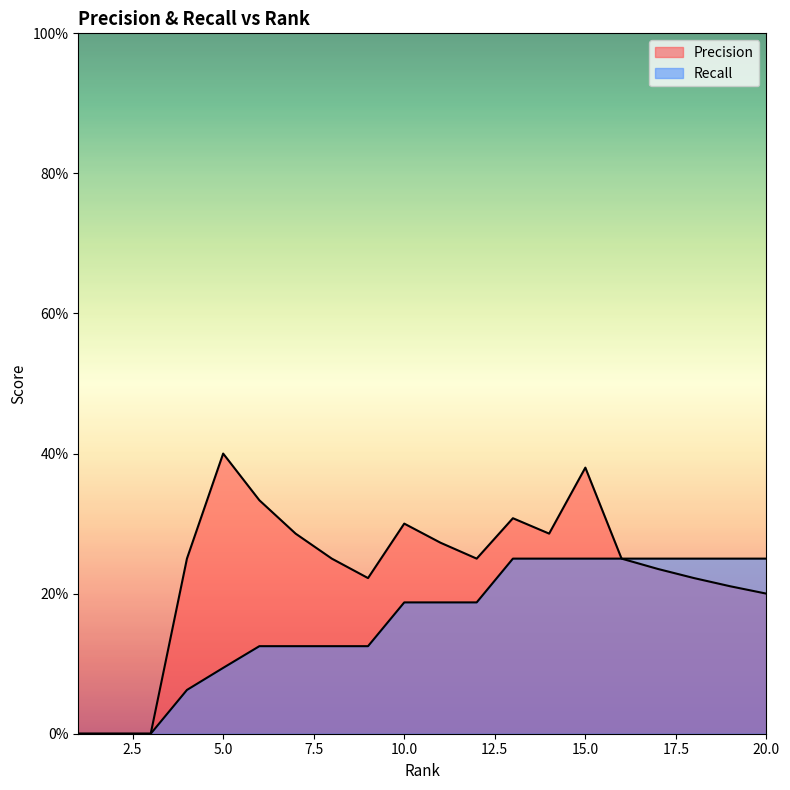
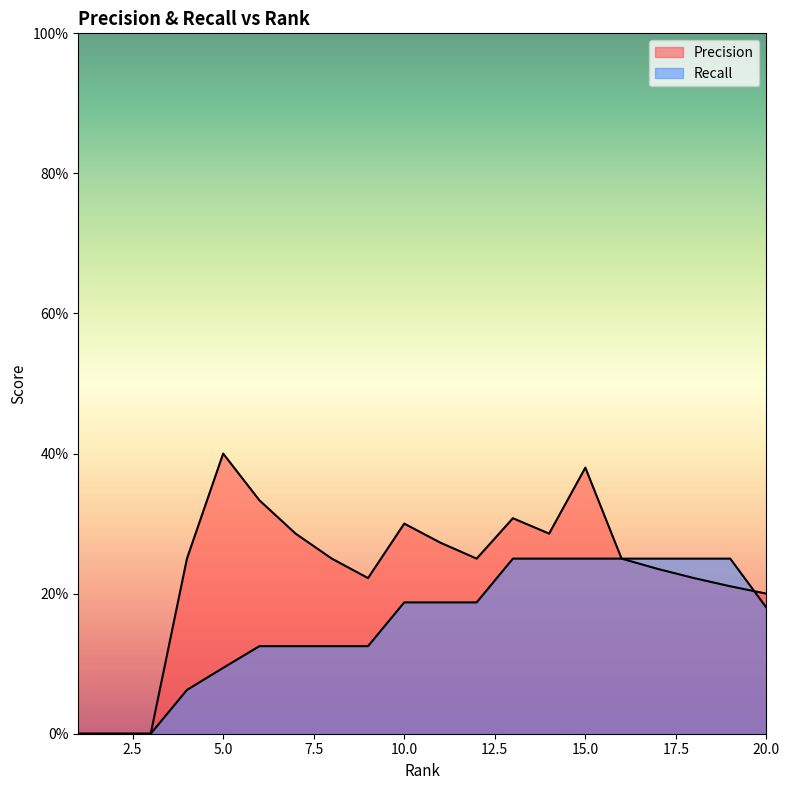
Recall, 20.0: 25% -> 18%
